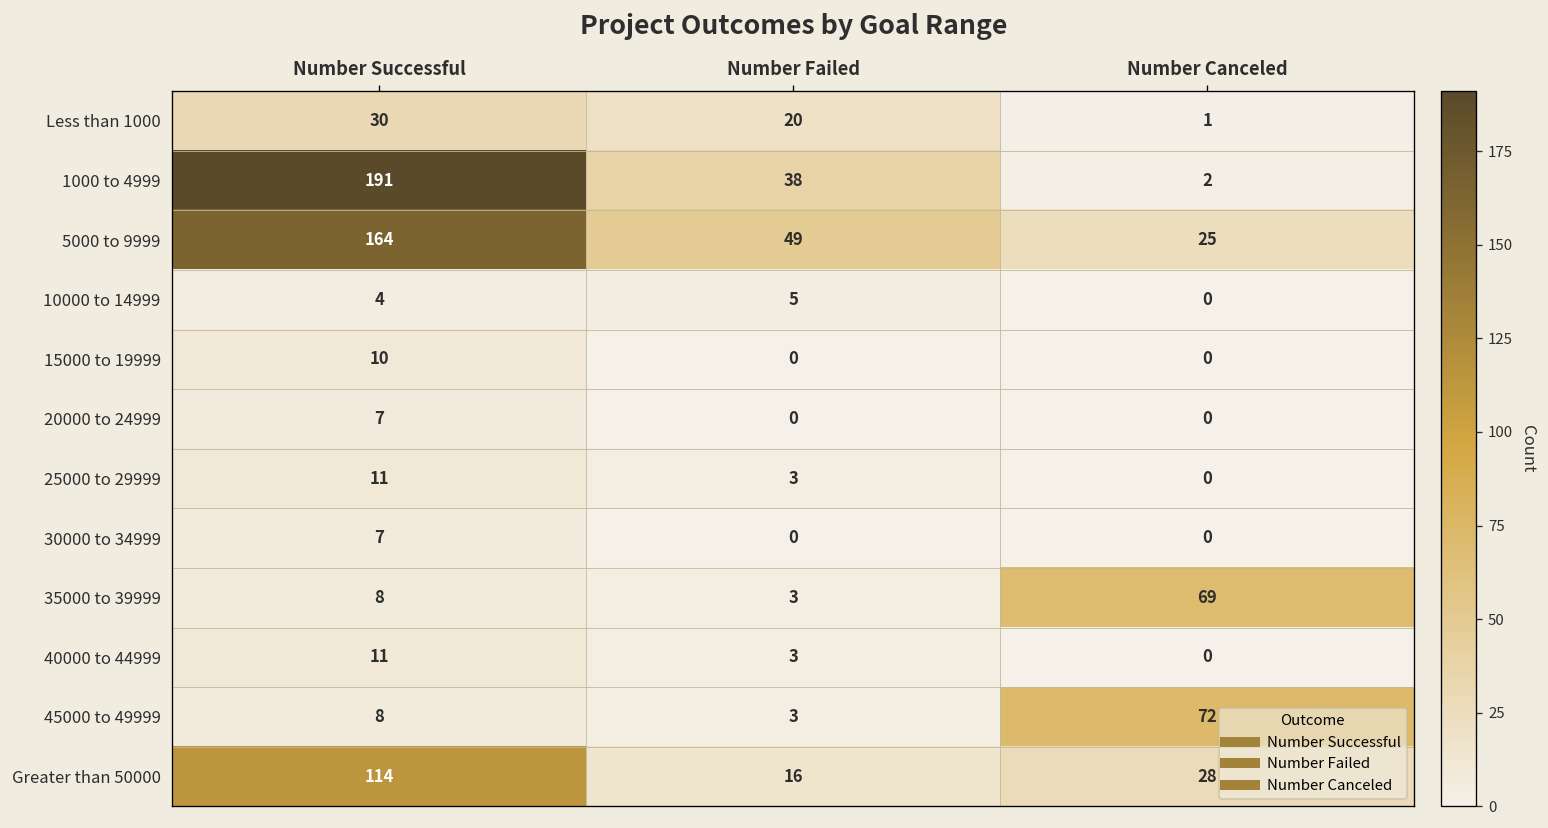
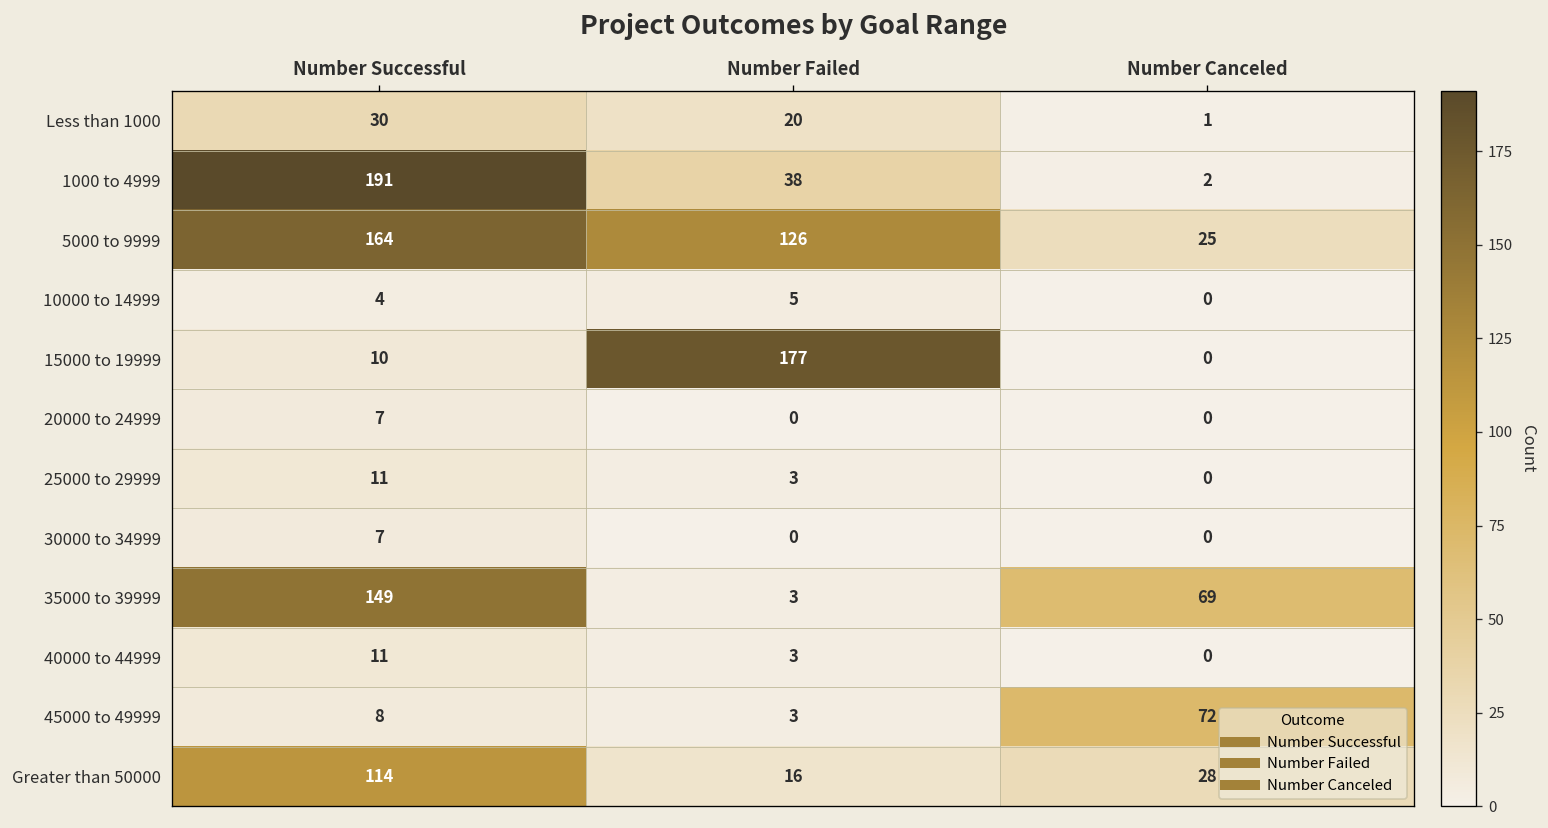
5000 to 9999, Number Failed: 49 -> 126
15000 to 19999, Number Failed: 0 -> 177
35000 to 39999, Number Successful: 8 -> 149
